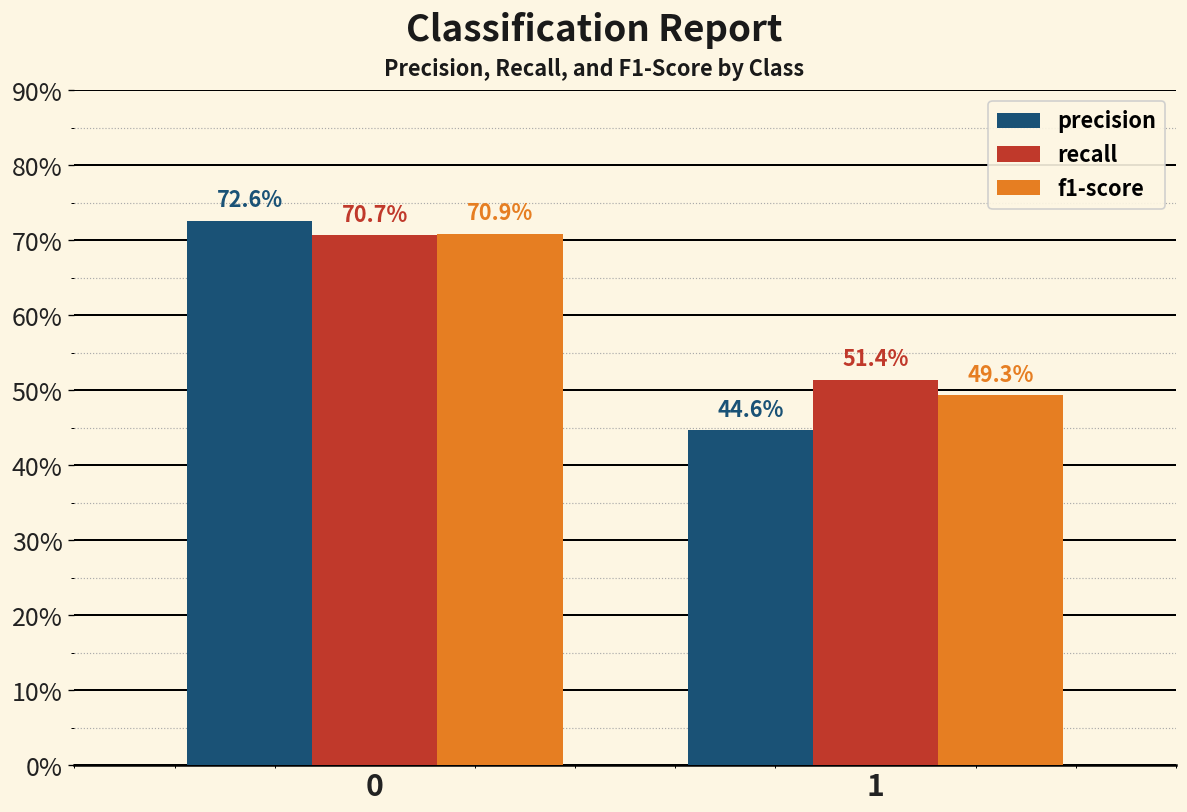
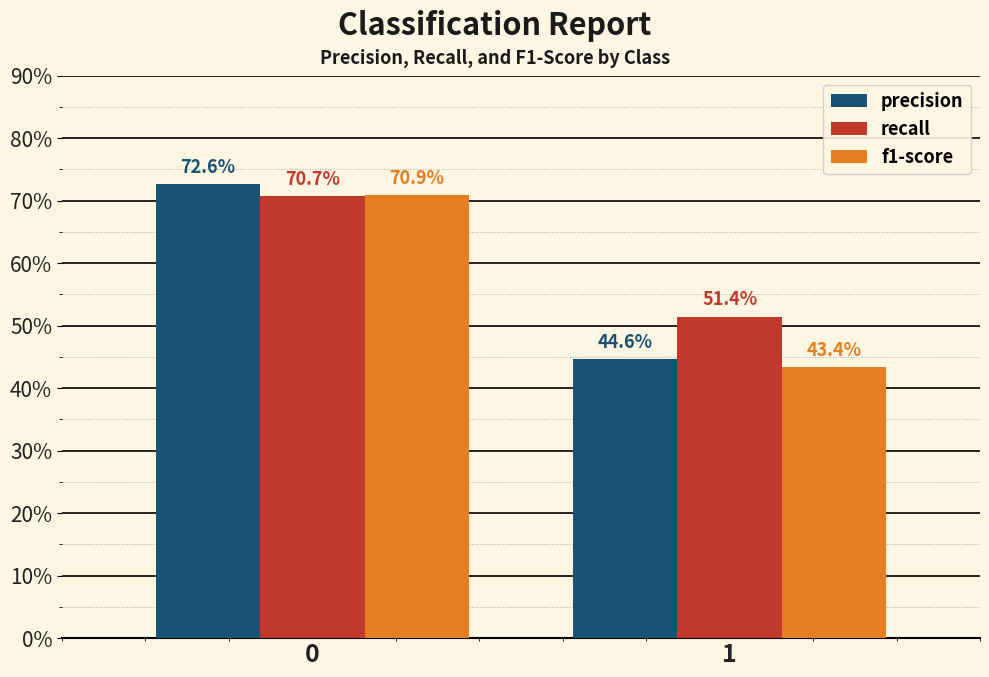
f1-score, 1: 49.3% -> 43.4%
